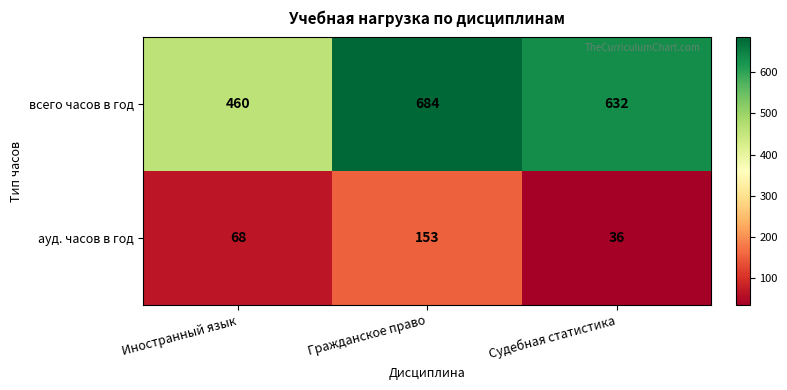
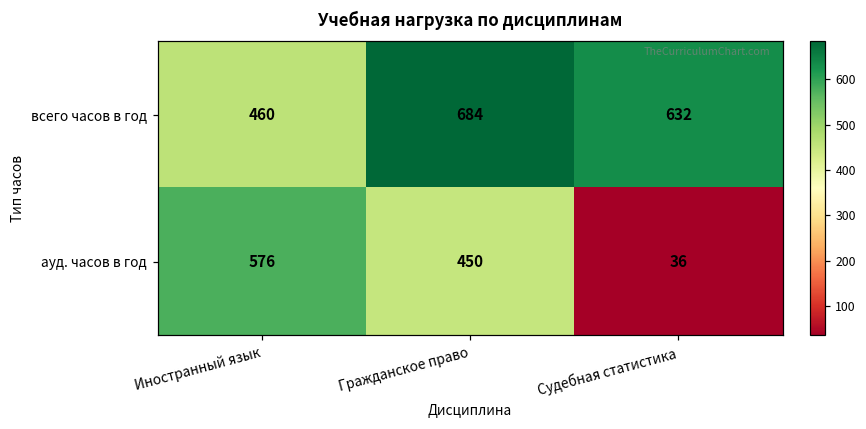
ауд. часов в год, Иностранный язык: 68 -> 576
ауд. часов в год, Гражданское право: 153 -> 450
